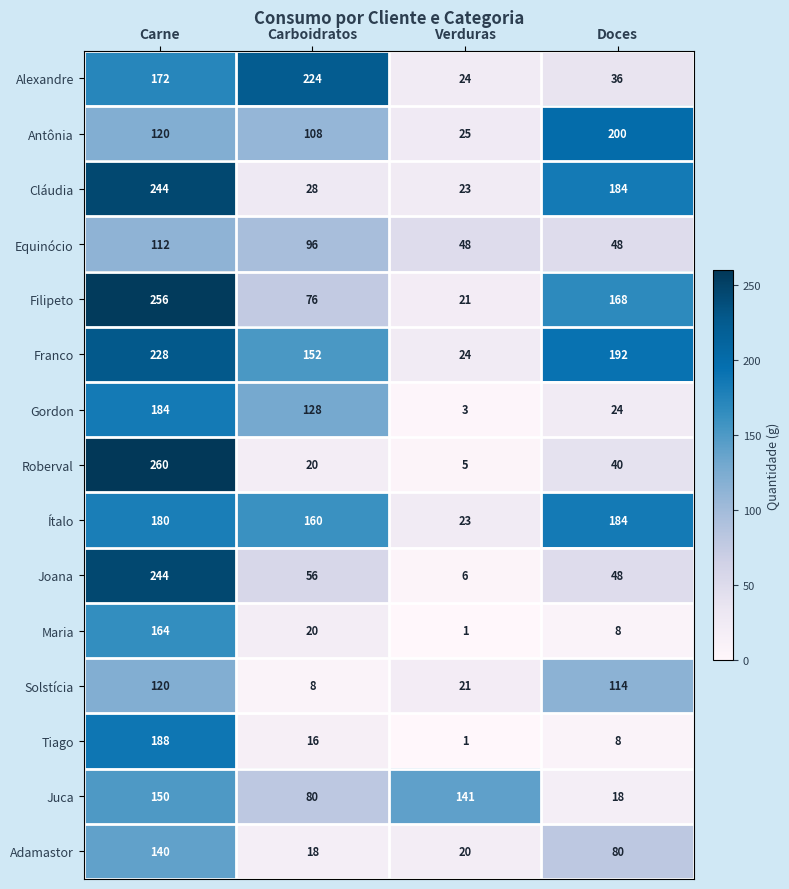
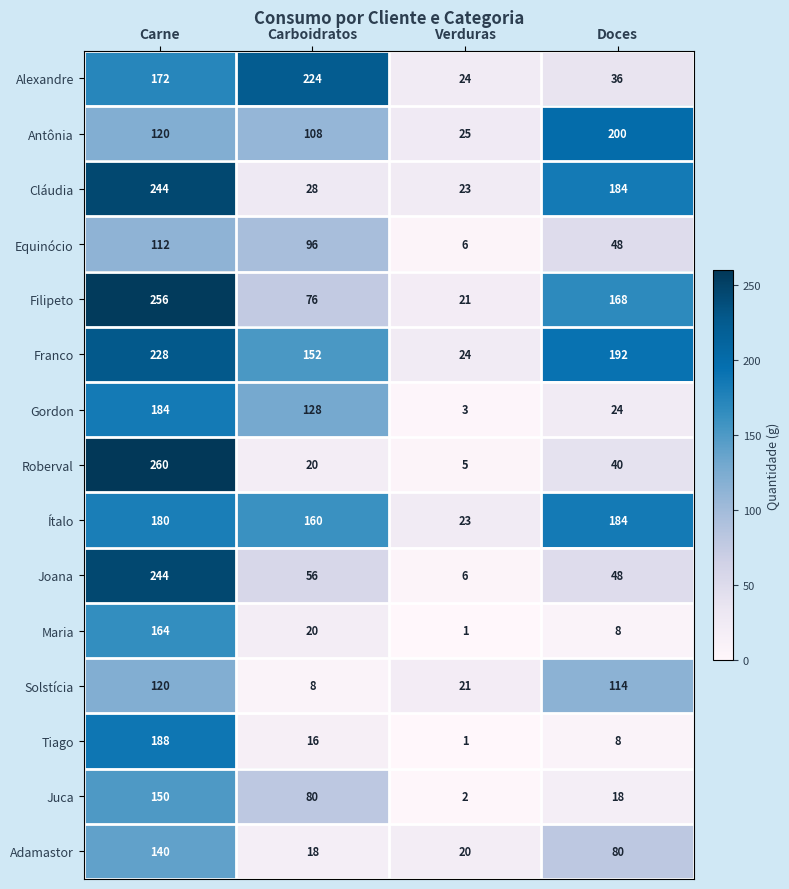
Equinócio, Verduras: 48 -> 6
Juca, Verduras: 141 -> 2
